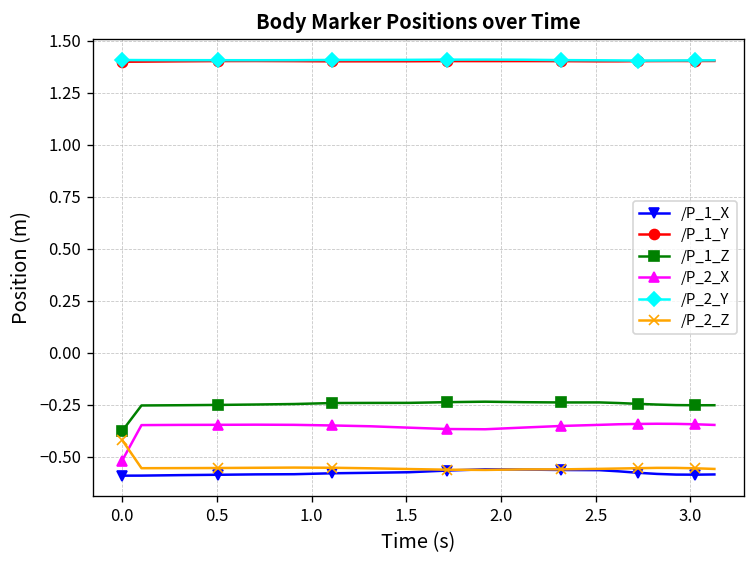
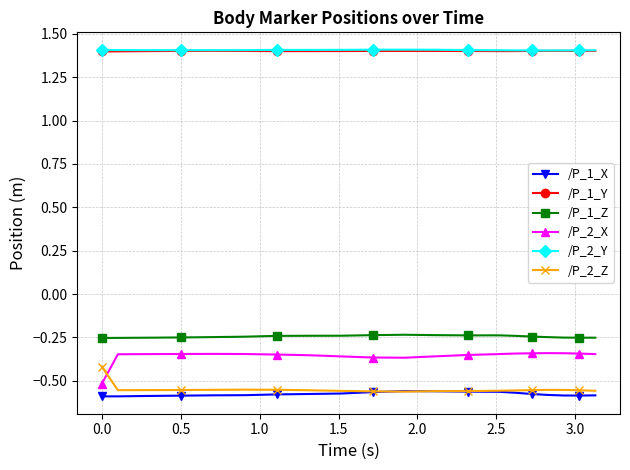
/P_1_Z, 0.0: -0.38 -> -0.25
